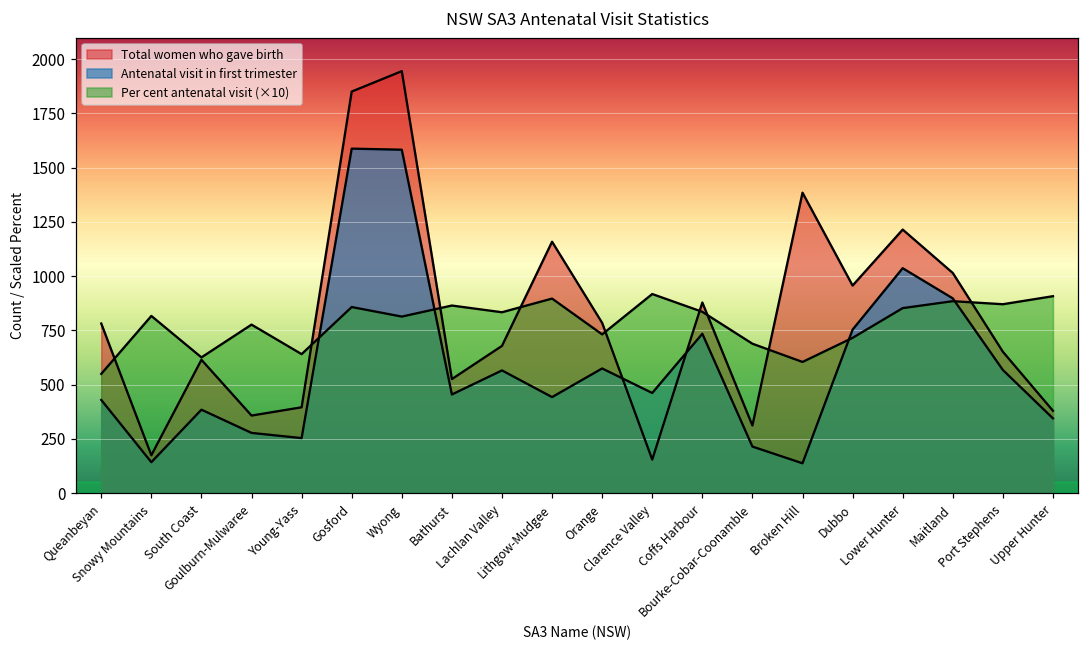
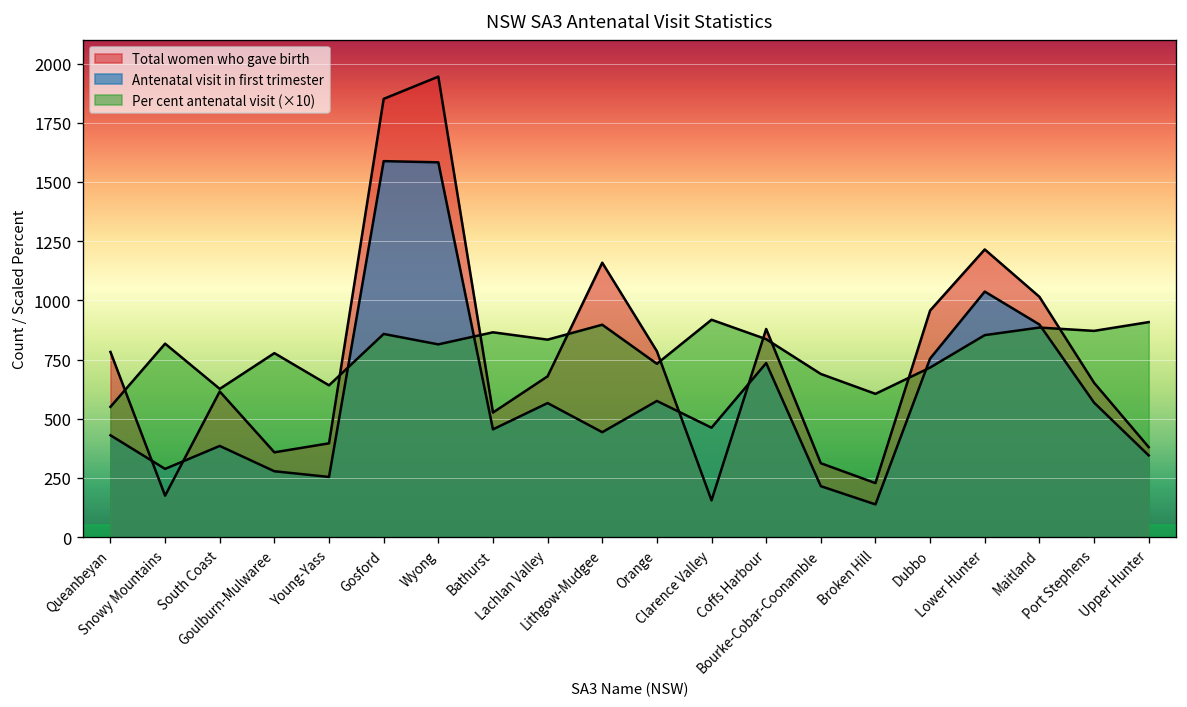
Antenatal visit in first trimester, Snowy Mountains: 140 -> 290
Total women who gave birth, Broken Hill: 1390 -> 230
